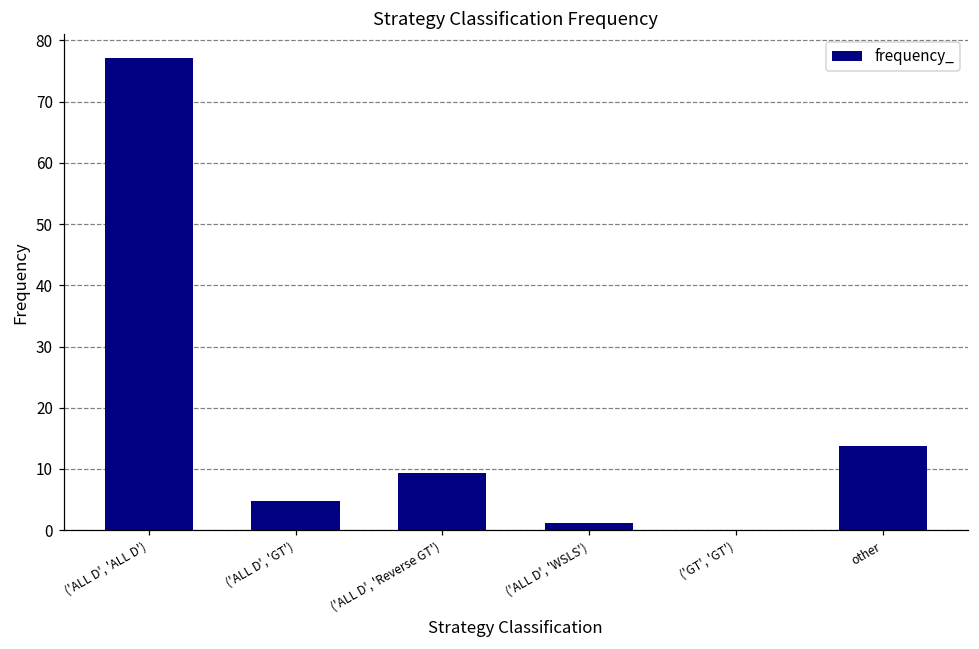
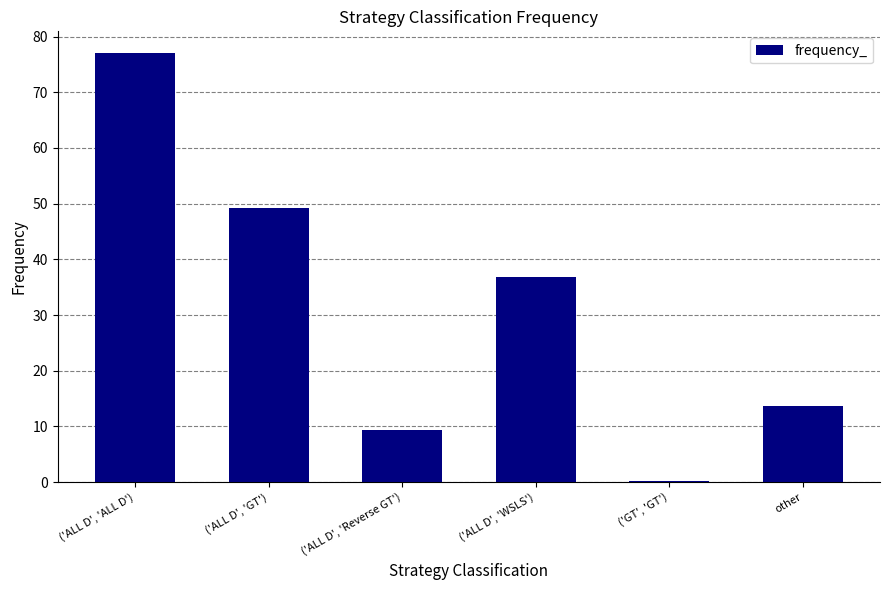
('ALL D', 'GT'): 5 -> 49
('ALL D', 'WSLS'): 1 -> 37
